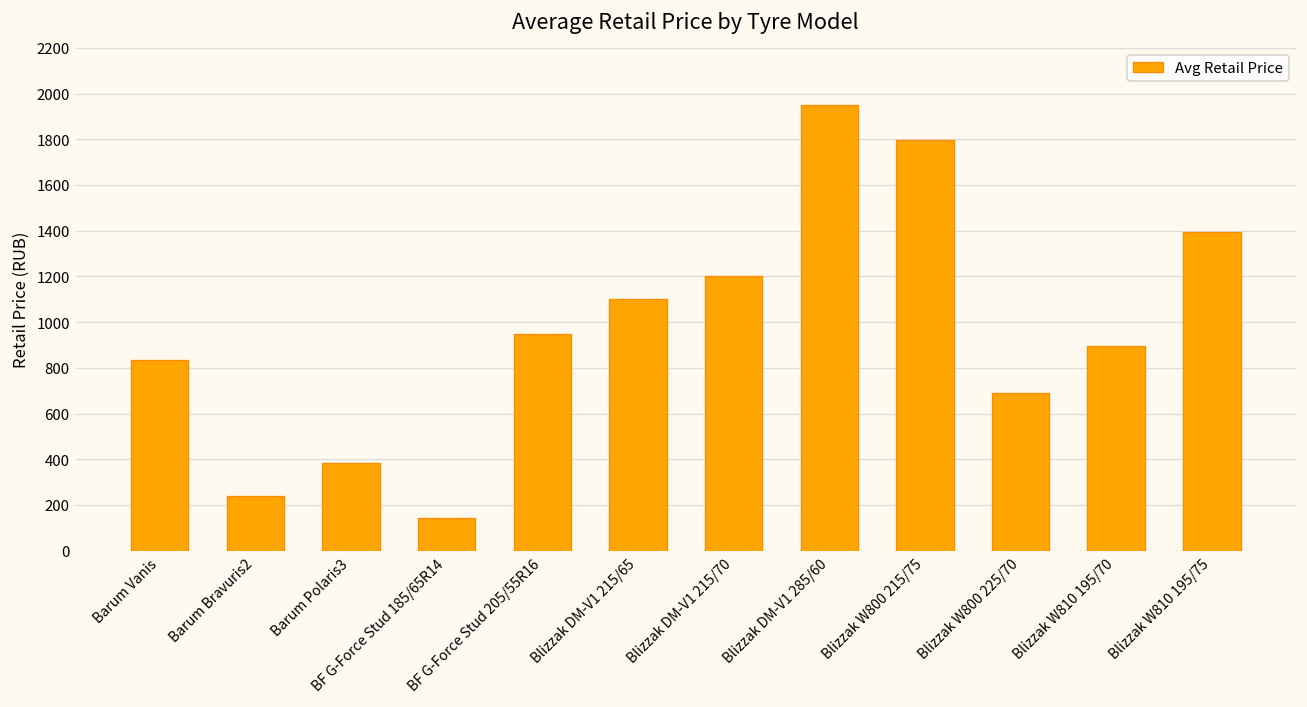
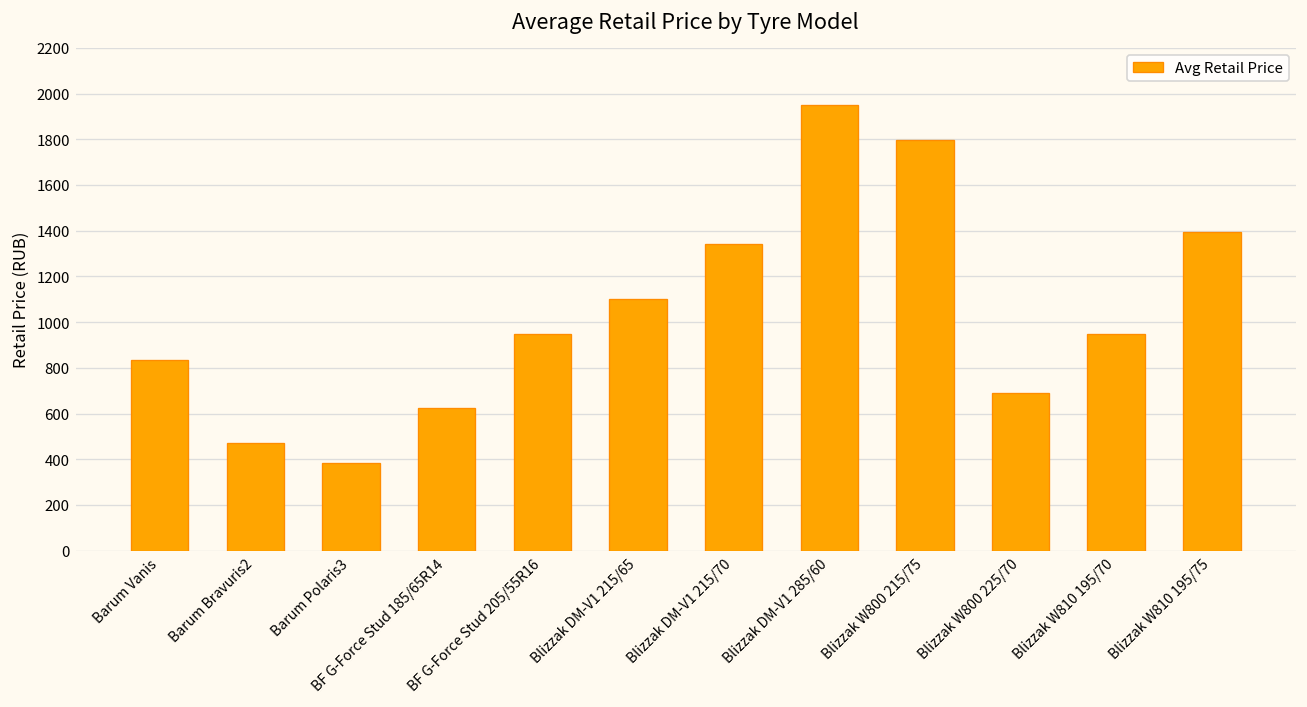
Barum Bravuris2: 240 -> 470
BF G-Force Stud 185/65R14: 140 -> 630
Blizzak DM-V1 215/70: 1200 -> 1340
Blizzak W810 195/70: 900 -> 950
